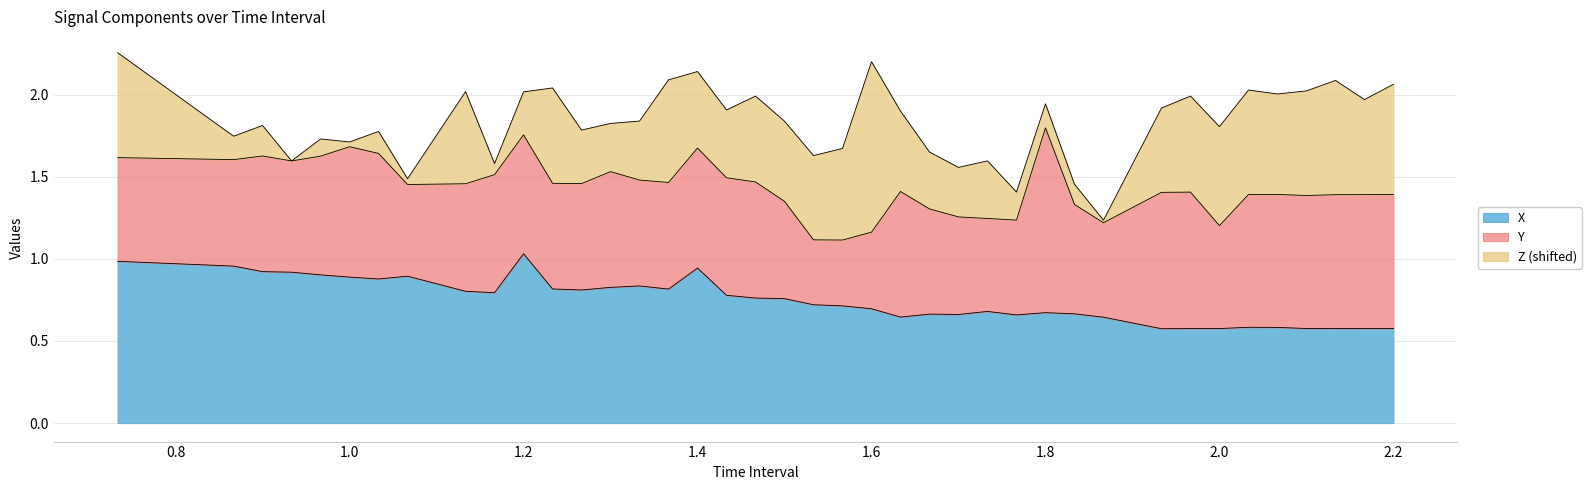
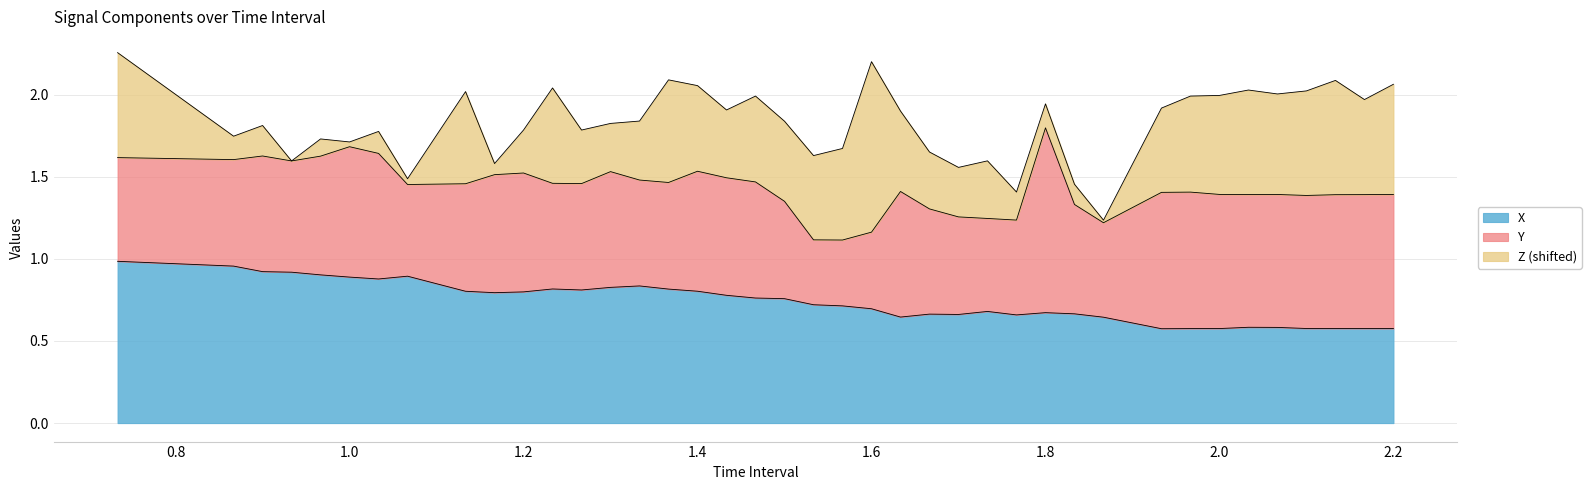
X, 1.2: 1.03 -> 0.80
X, 1.4: 0.94 -> 0.80
Z (shifted), 1.4: 0.47 -> 0.52
Y, 2.0: 0.63 -> 0.82
